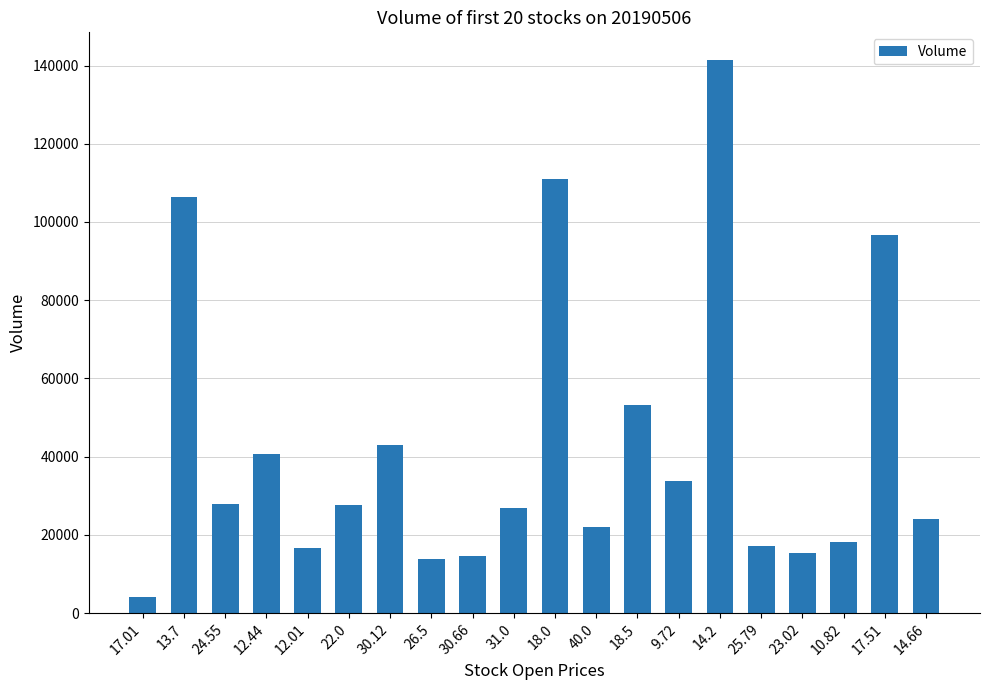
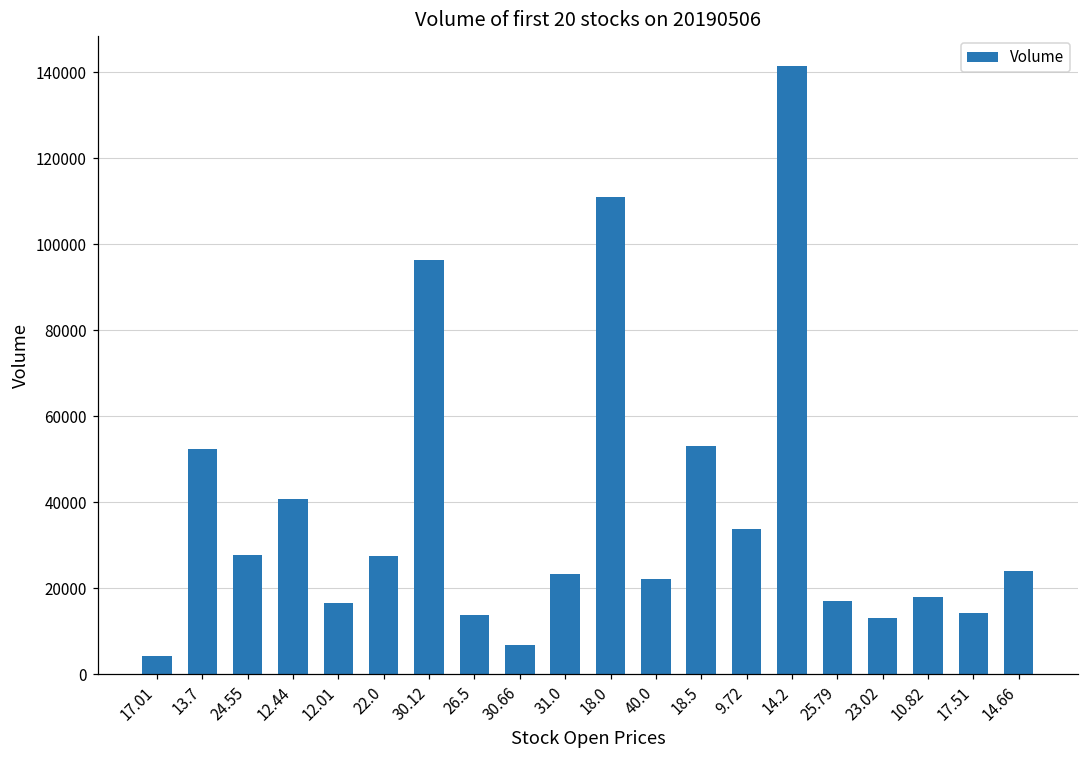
13.7: 106000 -> 52000
30.12: 43000 -> 96000
30.66: 15000 -> 7000
31.0: 27000 -> 23000
23.02: 15000 -> 13000
17.51: 97000 -> 14000
